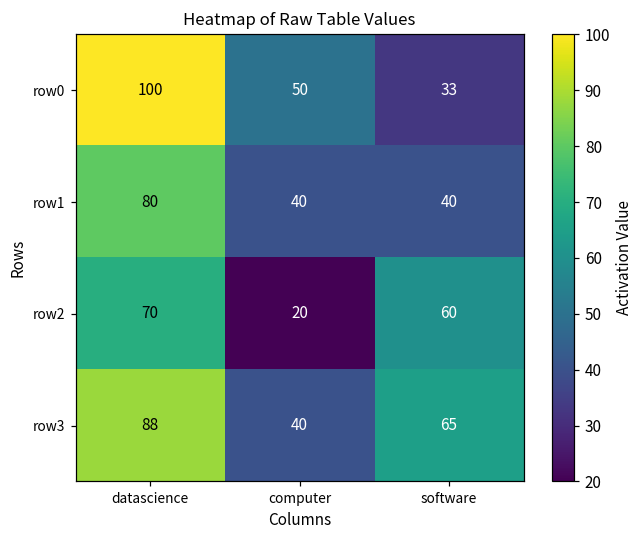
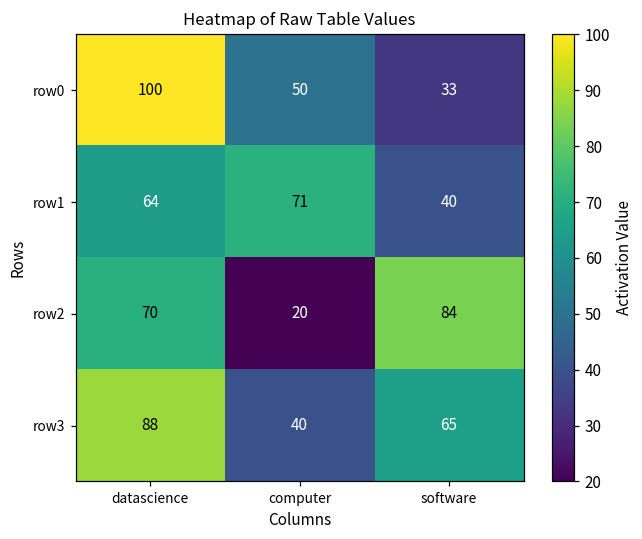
row1, datascience: 80 -> 64
row1, computer: 40 -> 71
row2, software: 60 -> 84
